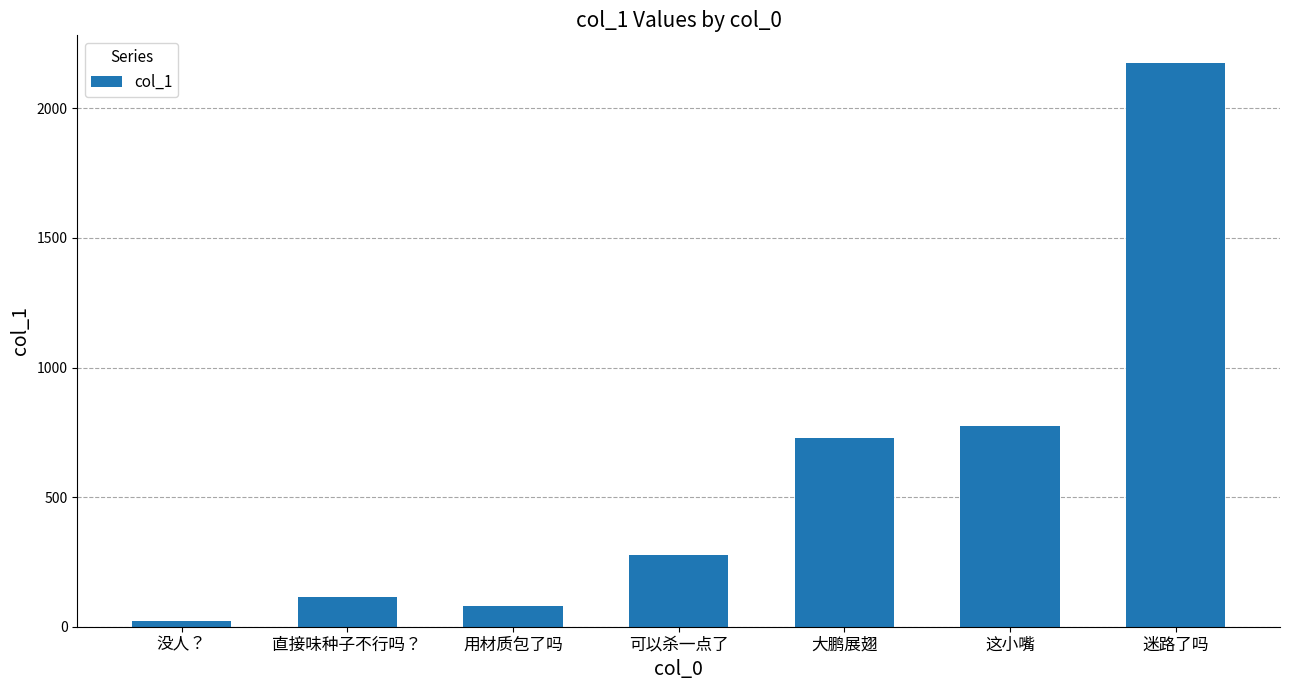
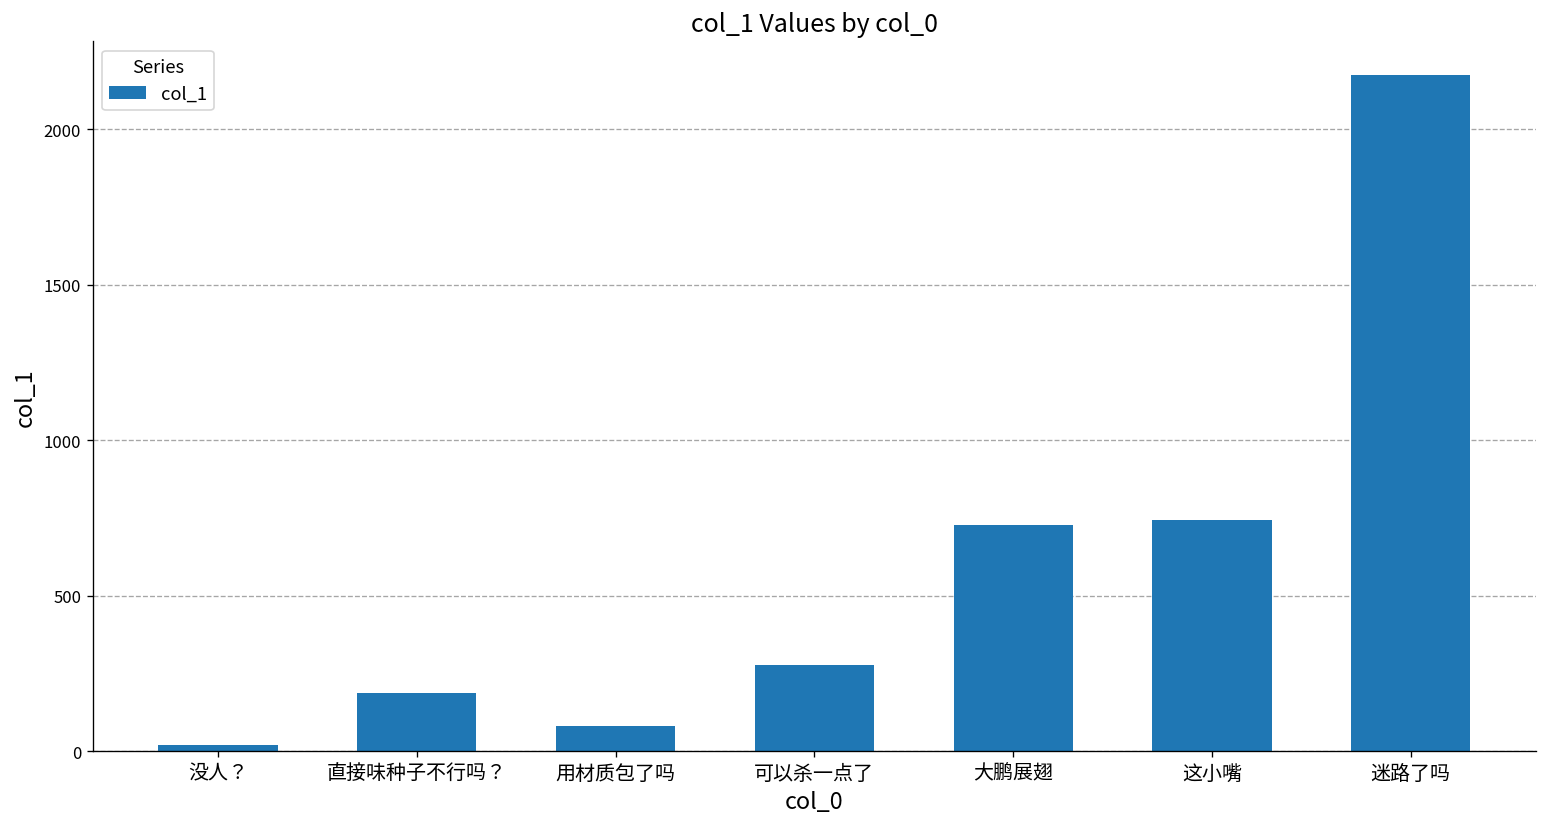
直接味种子不行吗？: 120 -> 190
这小嘴: 780 -> 740
